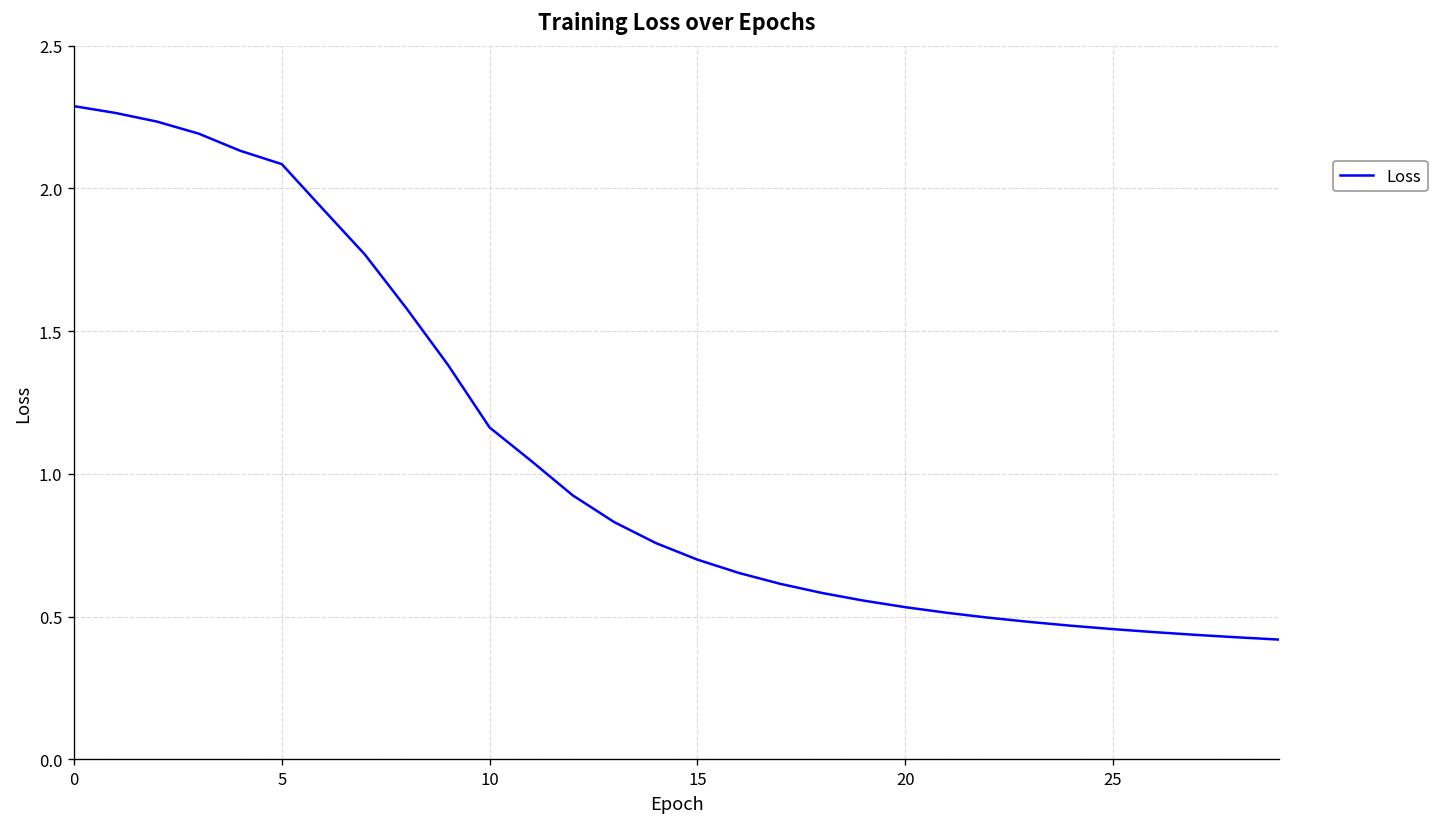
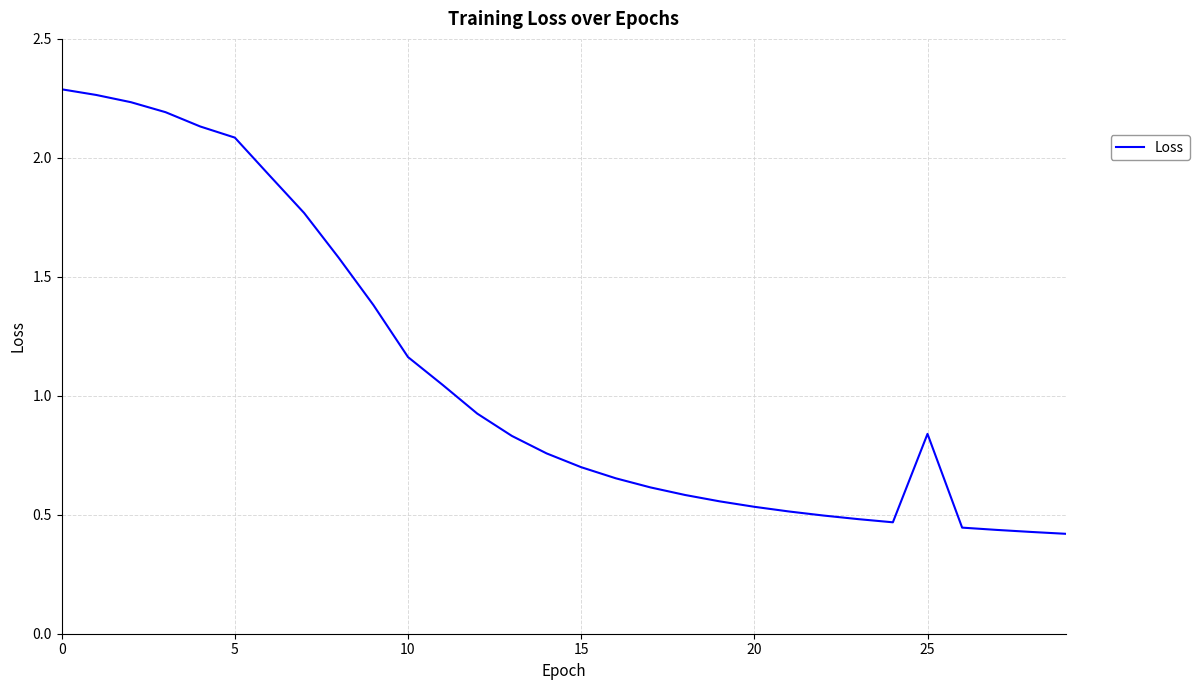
25: 0.46 -> 0.84
